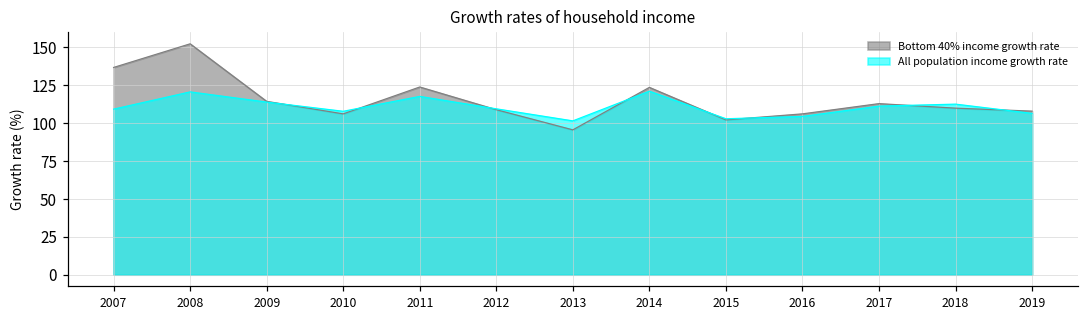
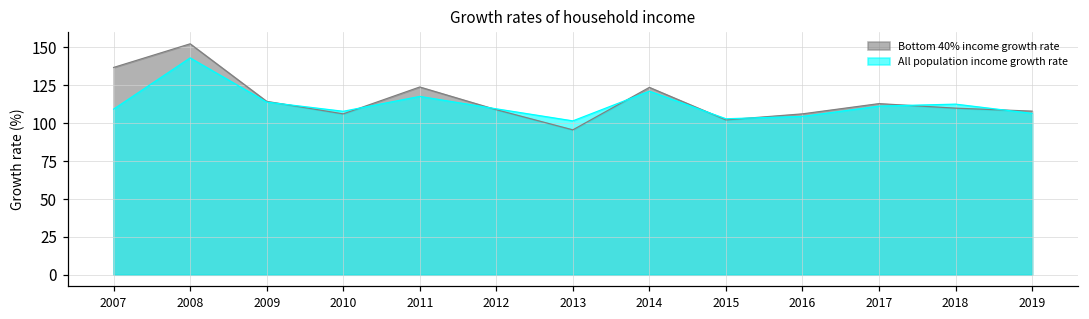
All population income growth rate, 2008: 121 -> 143
